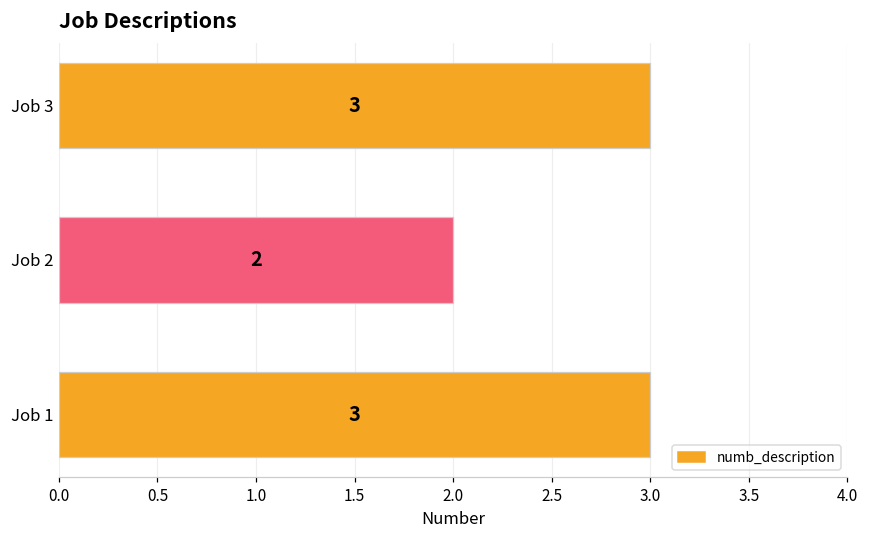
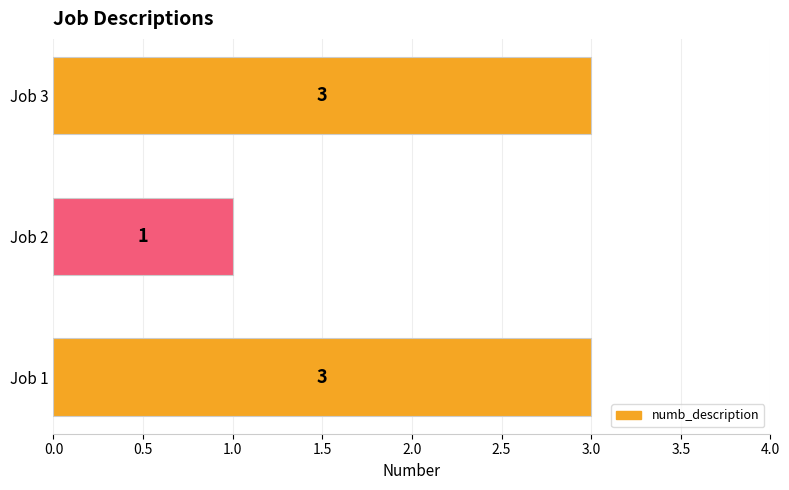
Job 2: 2 -> 1
